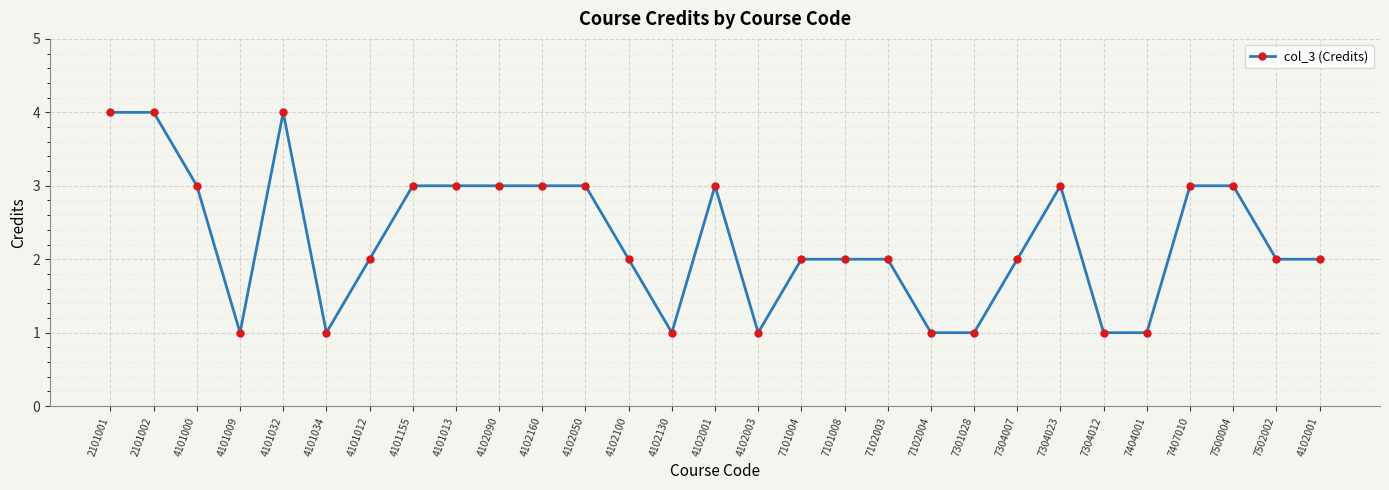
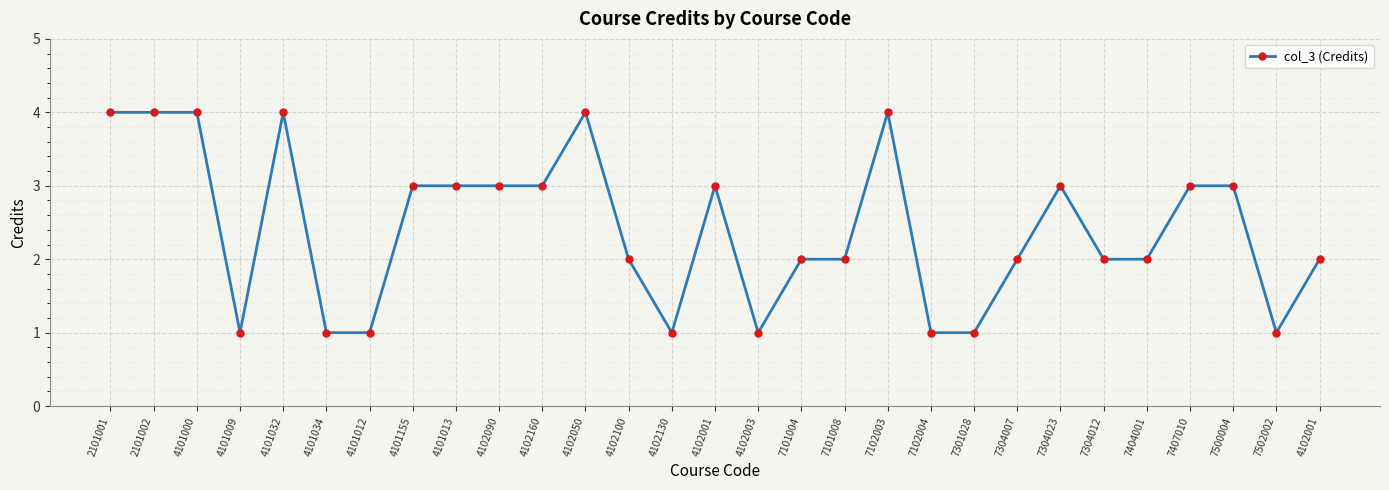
4101000: 3 -> 4
4101012: 2 -> 1
4102050: 3 -> 4
7102003: 2 -> 4
7304012: 1 -> 2
7404001: 1 -> 2
7502002: 2 -> 1
